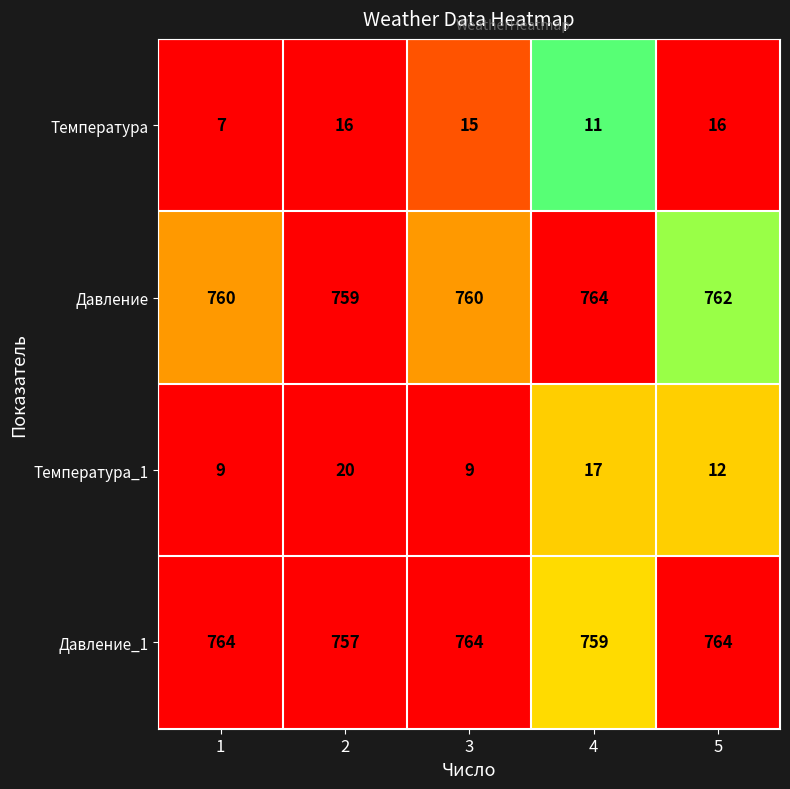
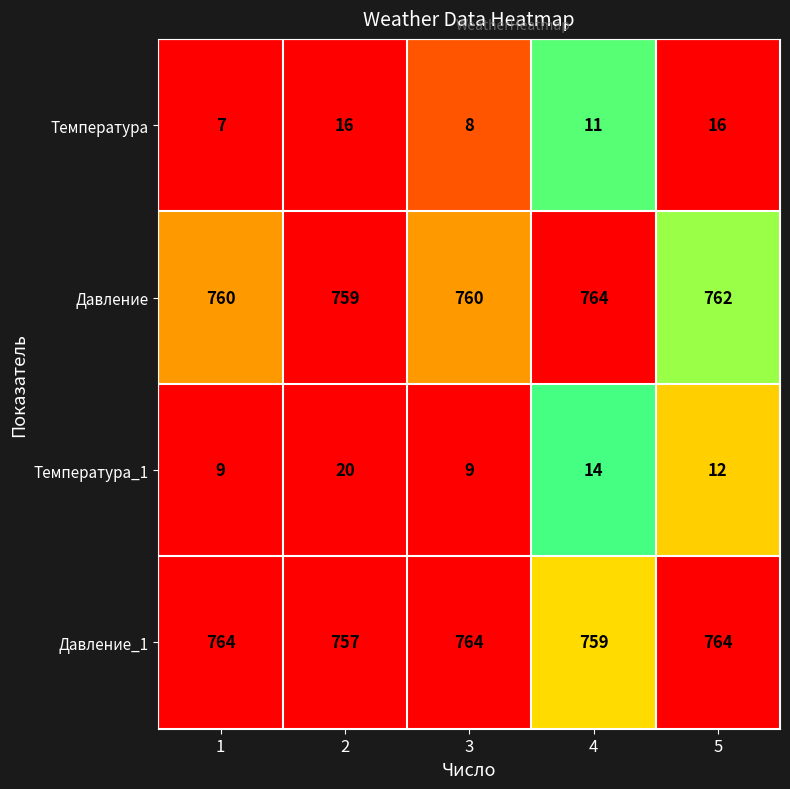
Температура, 3: 15 -> 8
Температура_1, 4: 17 -> 14
